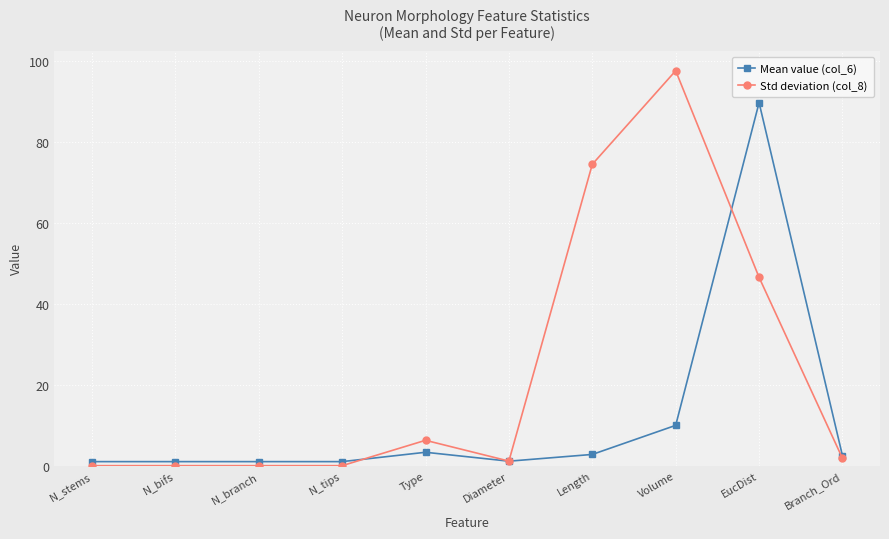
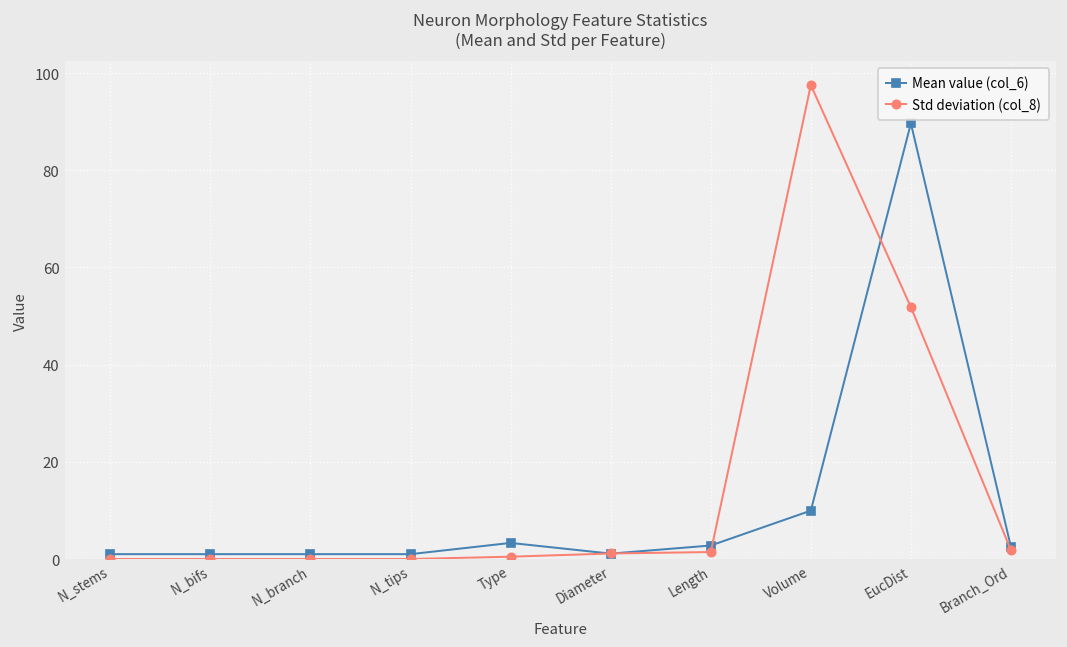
Std deviation (col_8), Type: 6 -> 0
Std deviation (col_8), Length: 74 -> 1
Std deviation (col_8), EucDist: 47 -> 52
